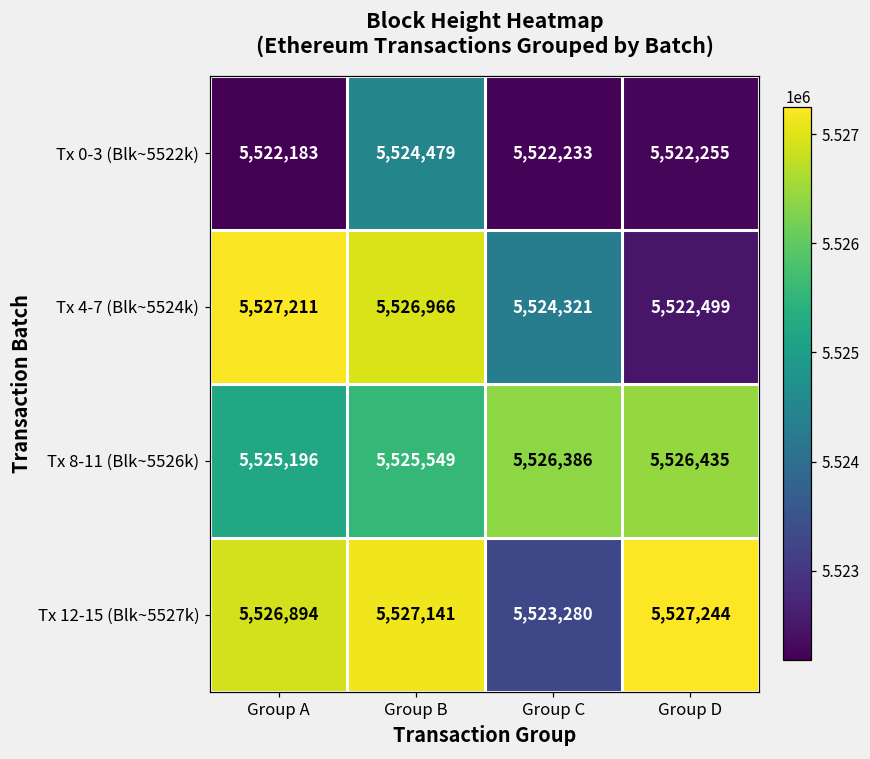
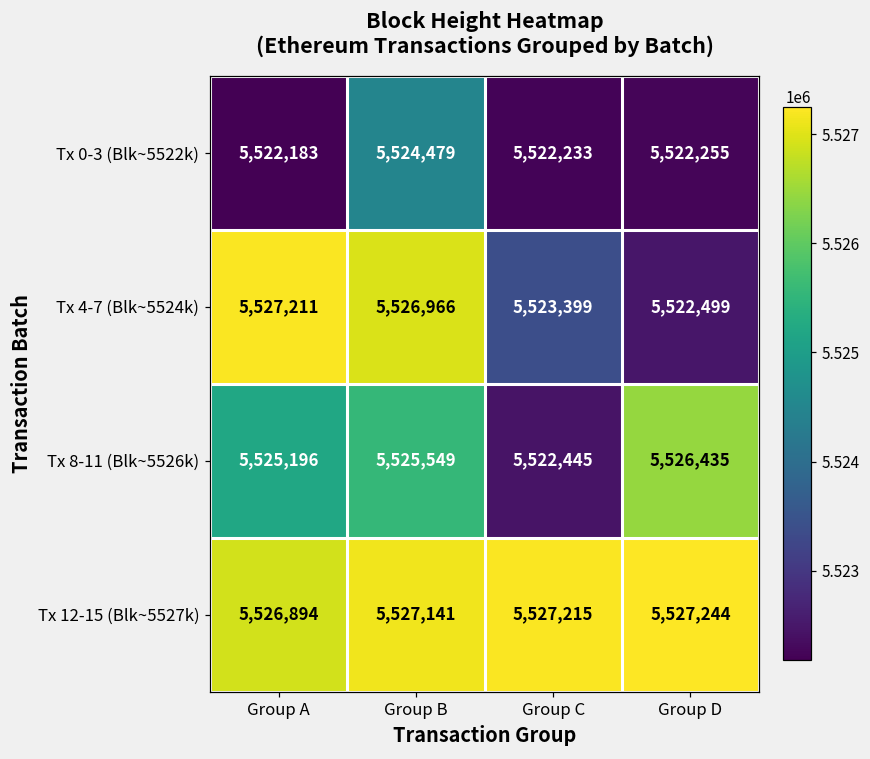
Tx 4-7 (Blk~5524k), Group C: 5,524,321 -> 5,523,399
Tx 8-11 (Blk~5526k), Group C: 5,526,386 -> 5,522,445
Tx 12-15 (Blk~5527k), Group C: 5,523,280 -> 5,527,215
